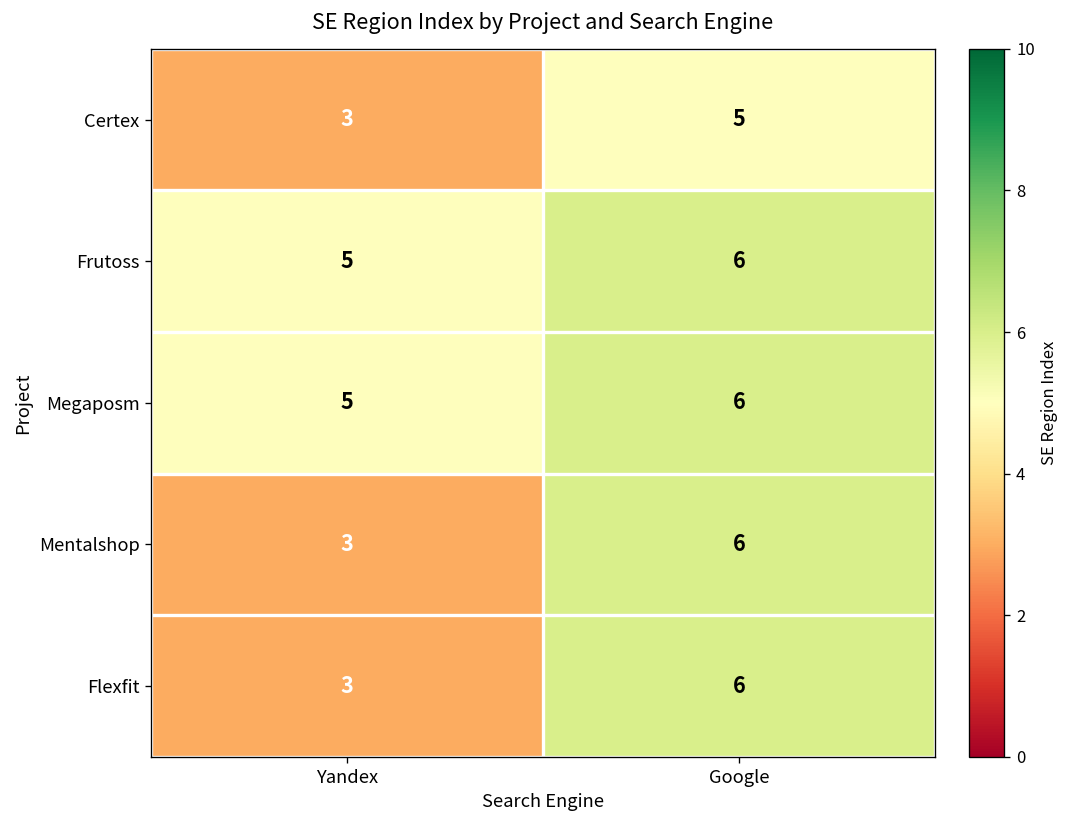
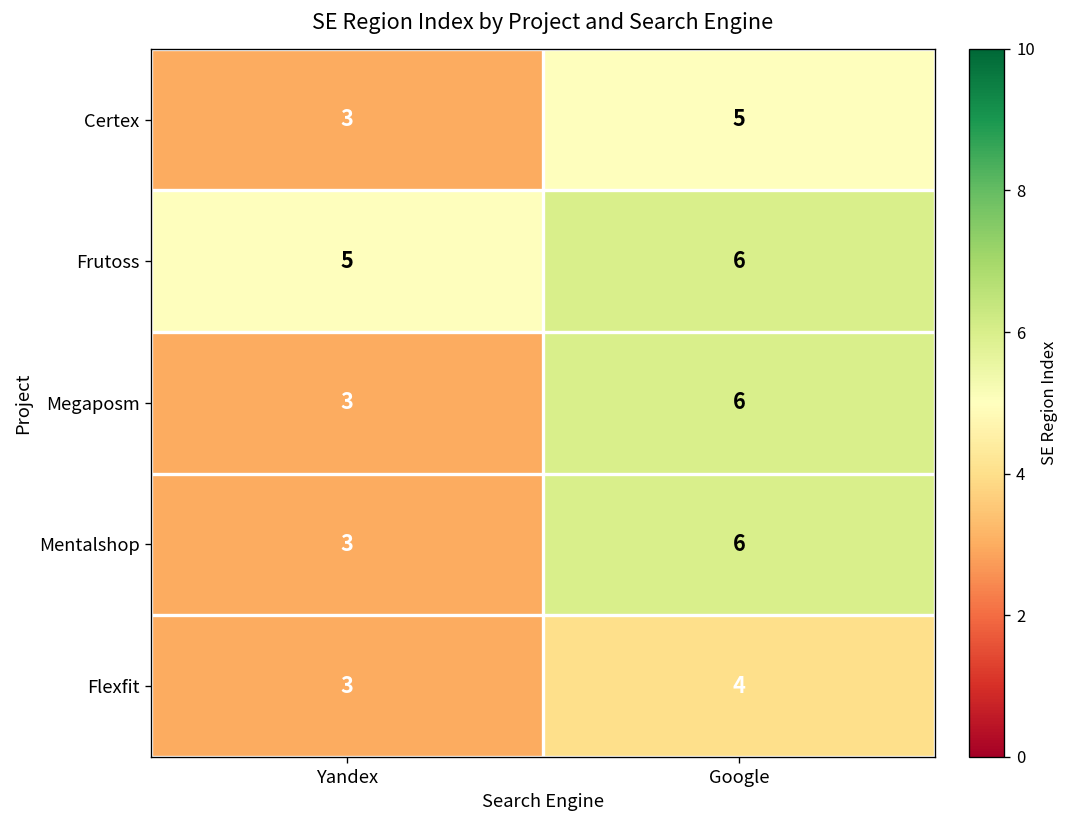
Megaposm, Yandex: 5 -> 3
Flexfit, Google: 6 -> 4
